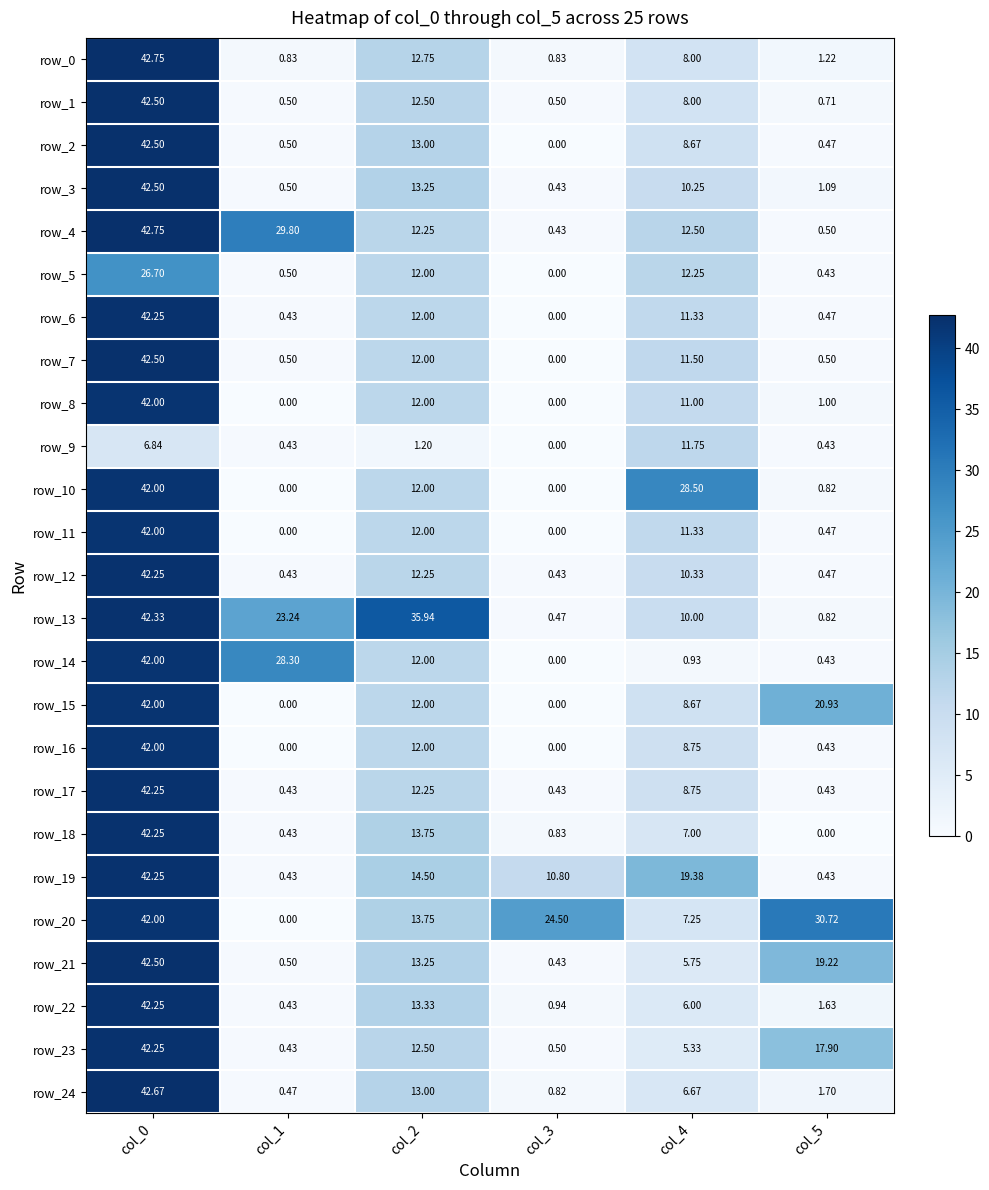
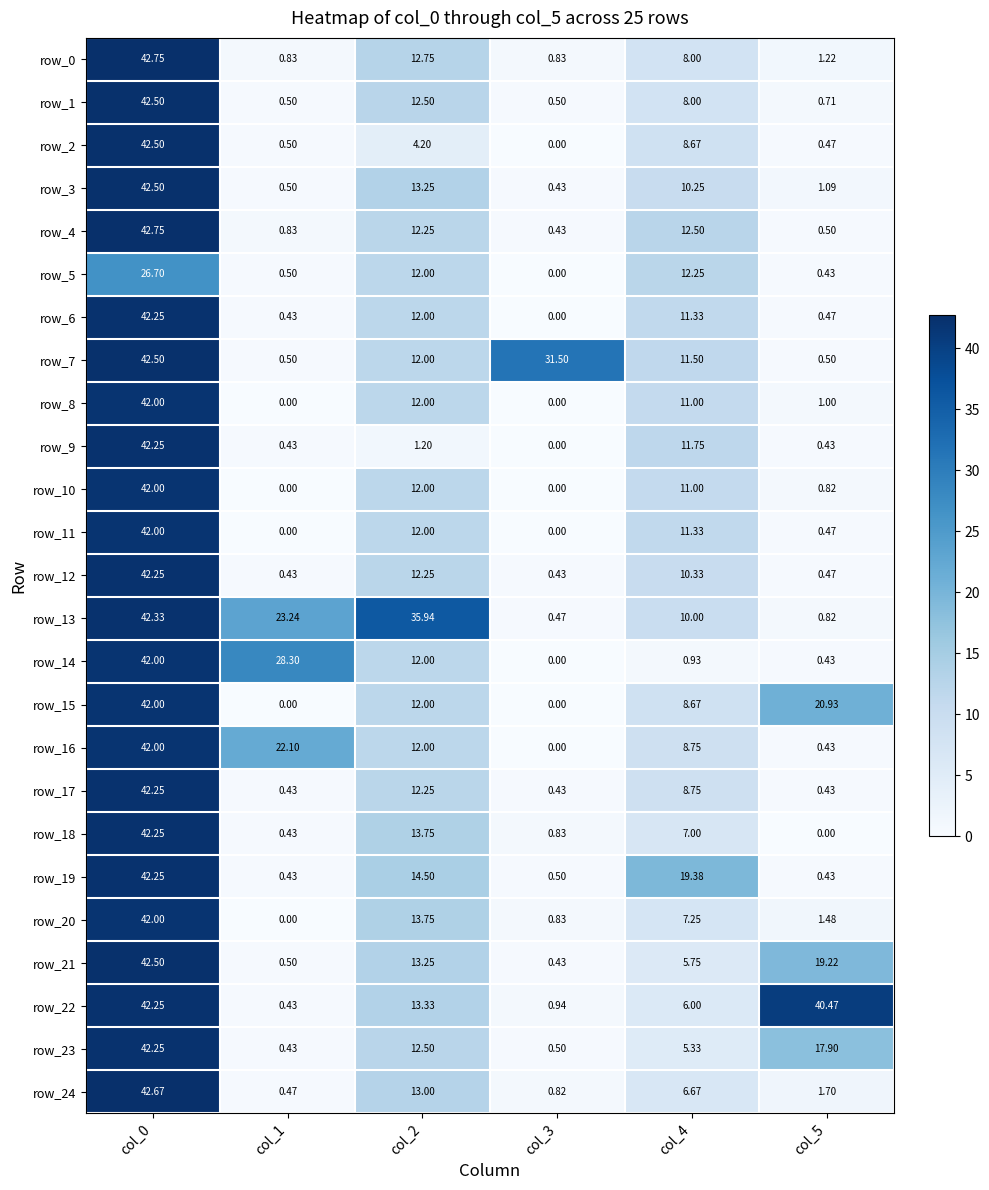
row_2, col_2: 13.00 -> 4.20
row_4, col_1: 29.80 -> 0.83
row_7, col_3: 0.00 -> 31.50
row_9, col_0: 6.84 -> 42.25
row_10, col_4: 28.50 -> 11.00
row_16, col_1: 0.00 -> 22.10
row_19, col_3: 10.80 -> 0.50
row_20, col_3: 24.50 -> 0.83
row_20, col_5: 30.72 -> 1.48
row_22, col_5: 1.63 -> 40.47
